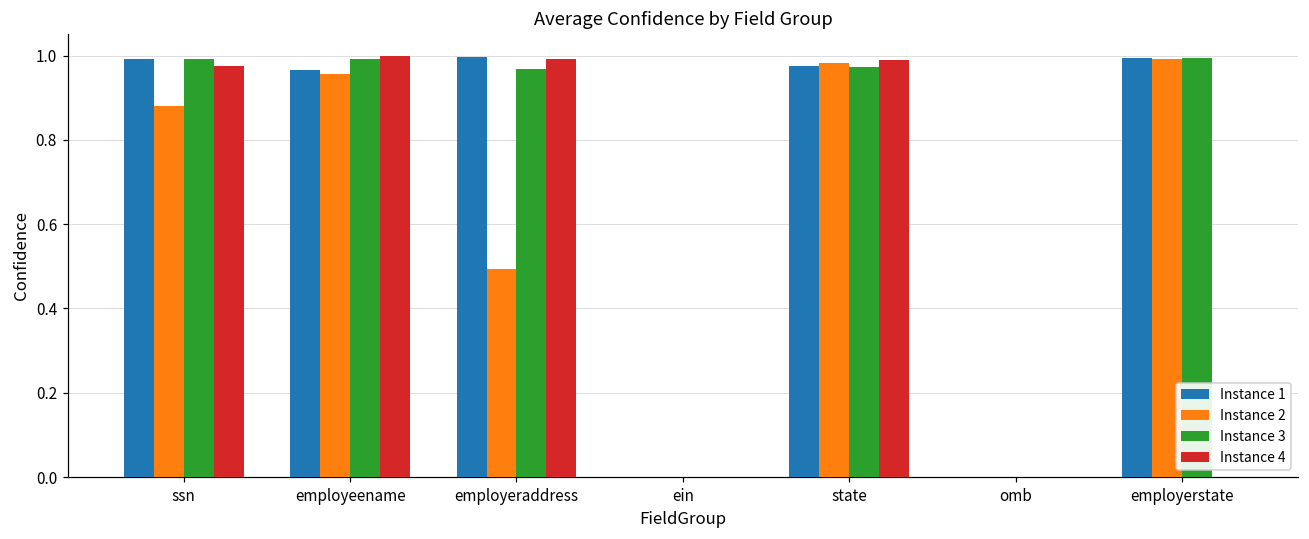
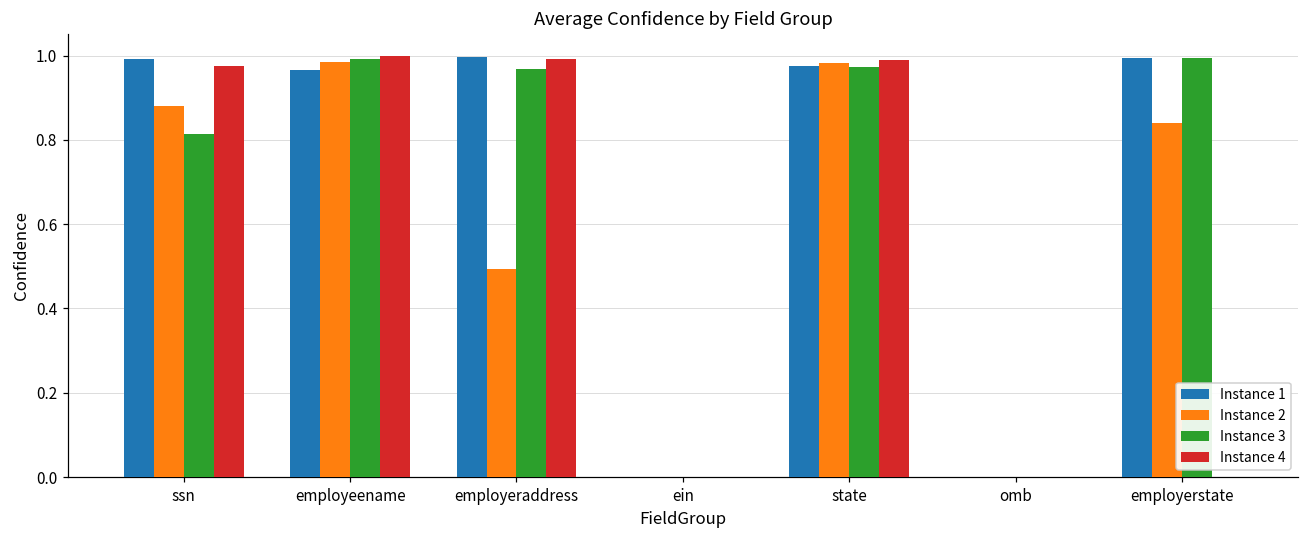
Instance 3, ssn: 0.99 -> 0.81
Instance 2, employeename: 0.96 -> 0.98
Instance 2, employerstate: 0.99 -> 0.84
